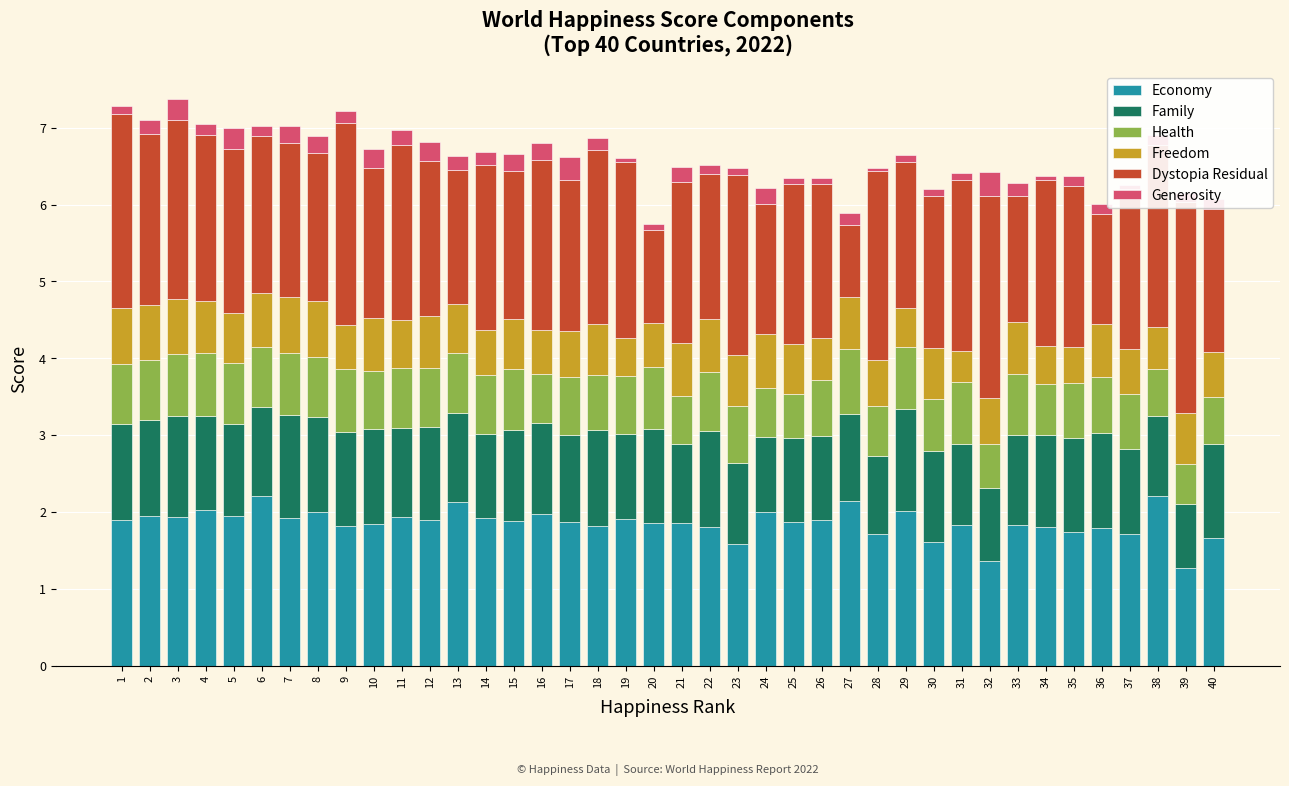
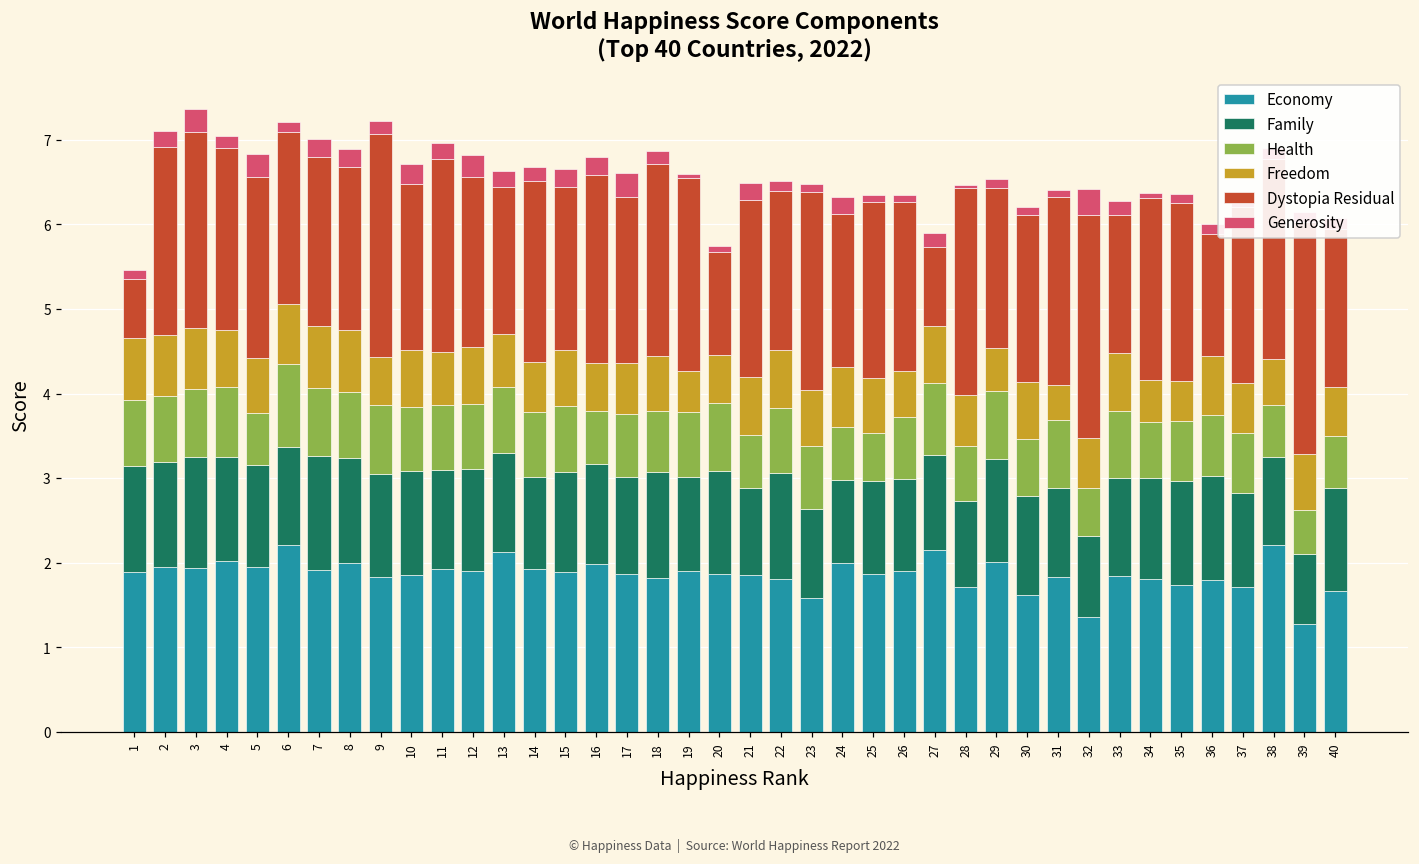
Dystopia Residual, 1: 2.5 -> 0.7
Health, 5: 0.8 -> 0.6
Health, 6: 0.8 -> 1.0
Dystopia Residual, 24: 1.7 -> 1.8
Family, 29: 1.3 -> 1.2
